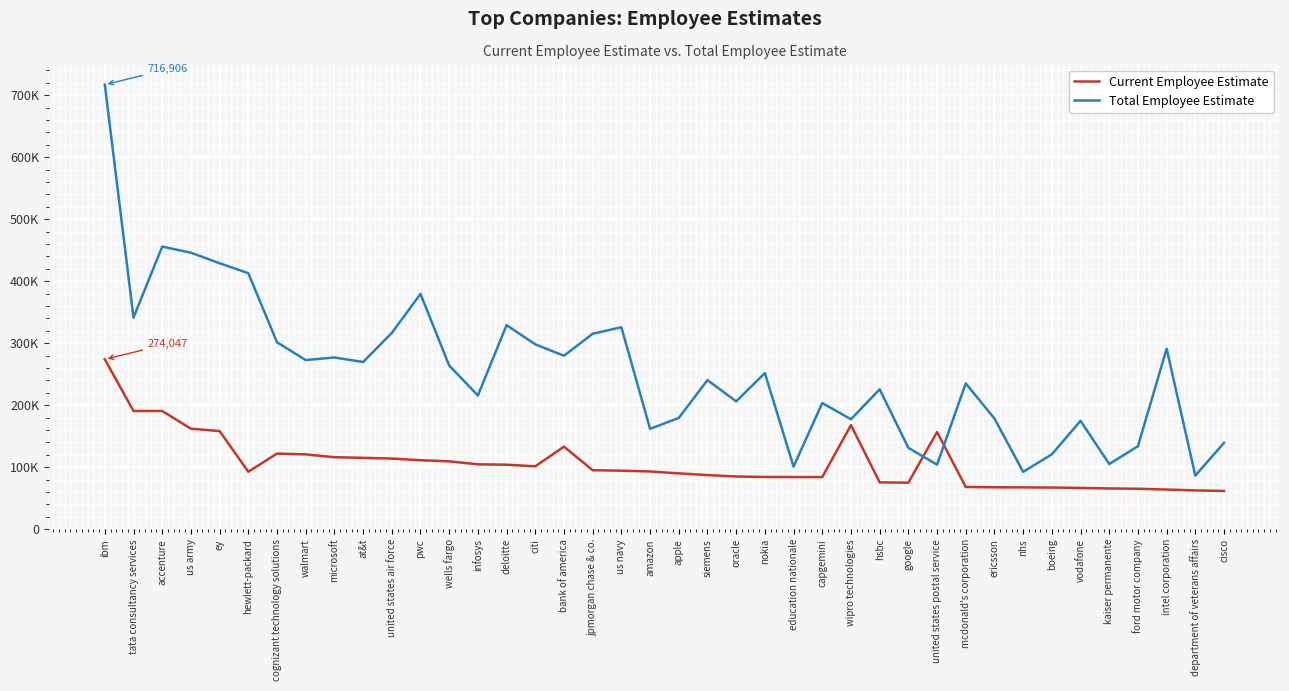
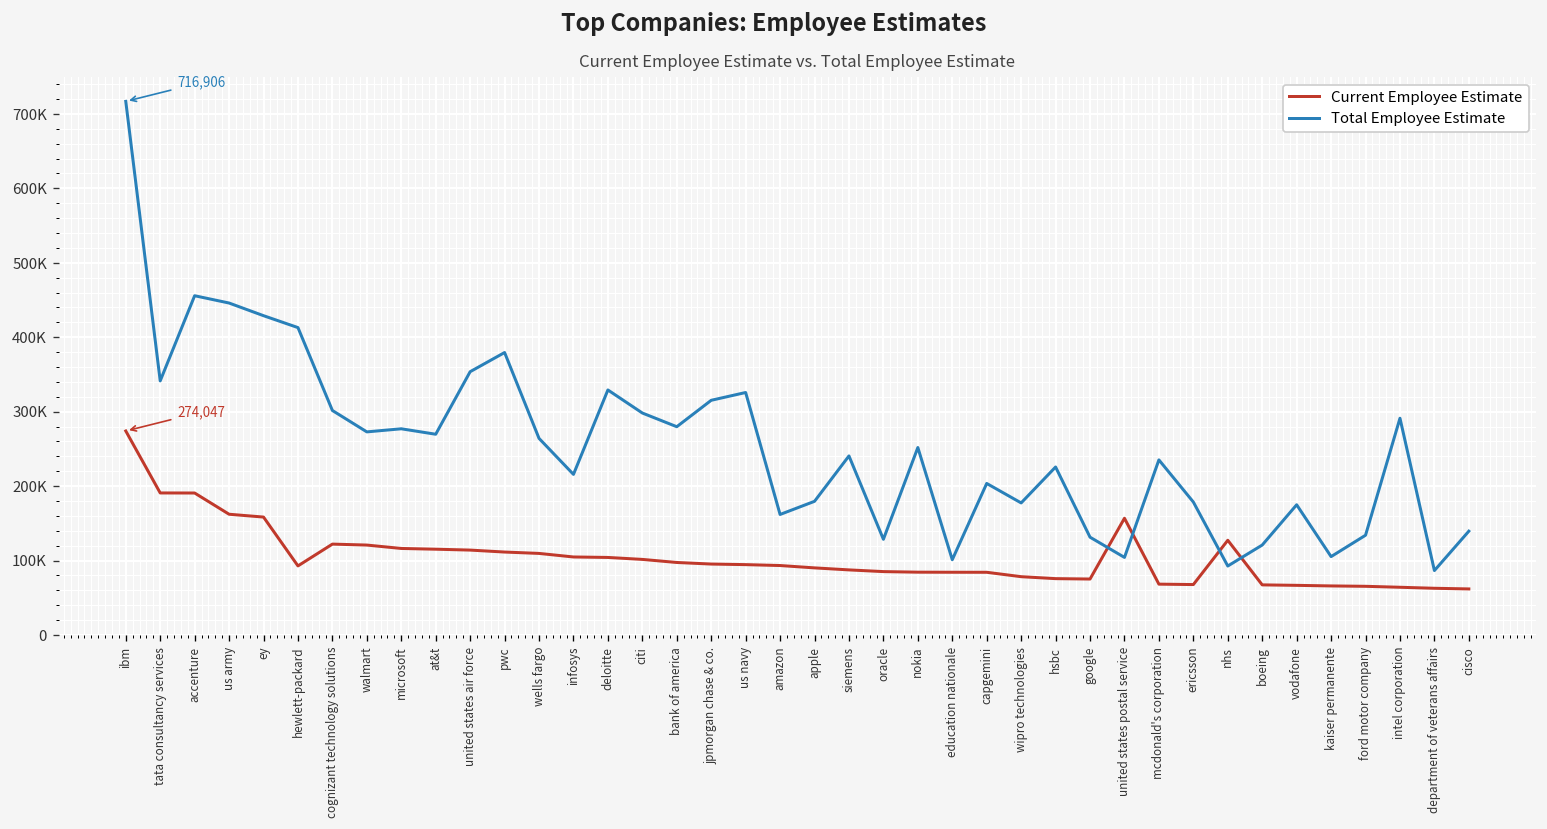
Total Employee Estimate, united states air force: 320000 -> 350000
Current Employee Estimate, bank of america: 130000 -> 100000
Total Employee Estimate, oracle: 210000 -> 130000
Current Employee Estimate, wipro technologies: 170000 -> 80000
Current Employee Estimate, nhs: 70000 -> 130000
